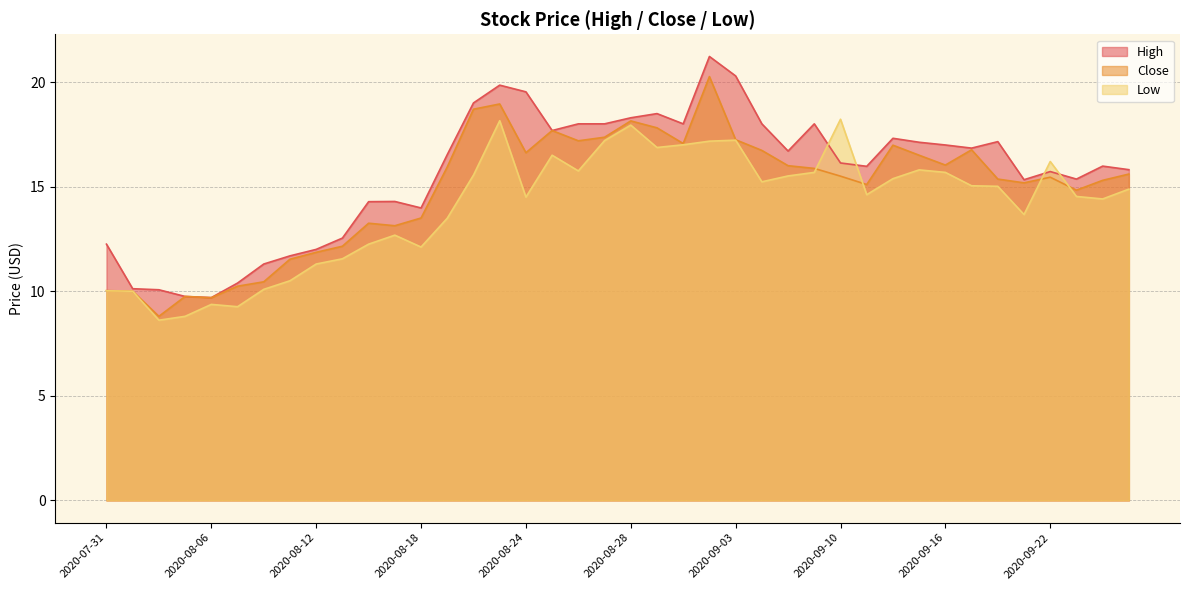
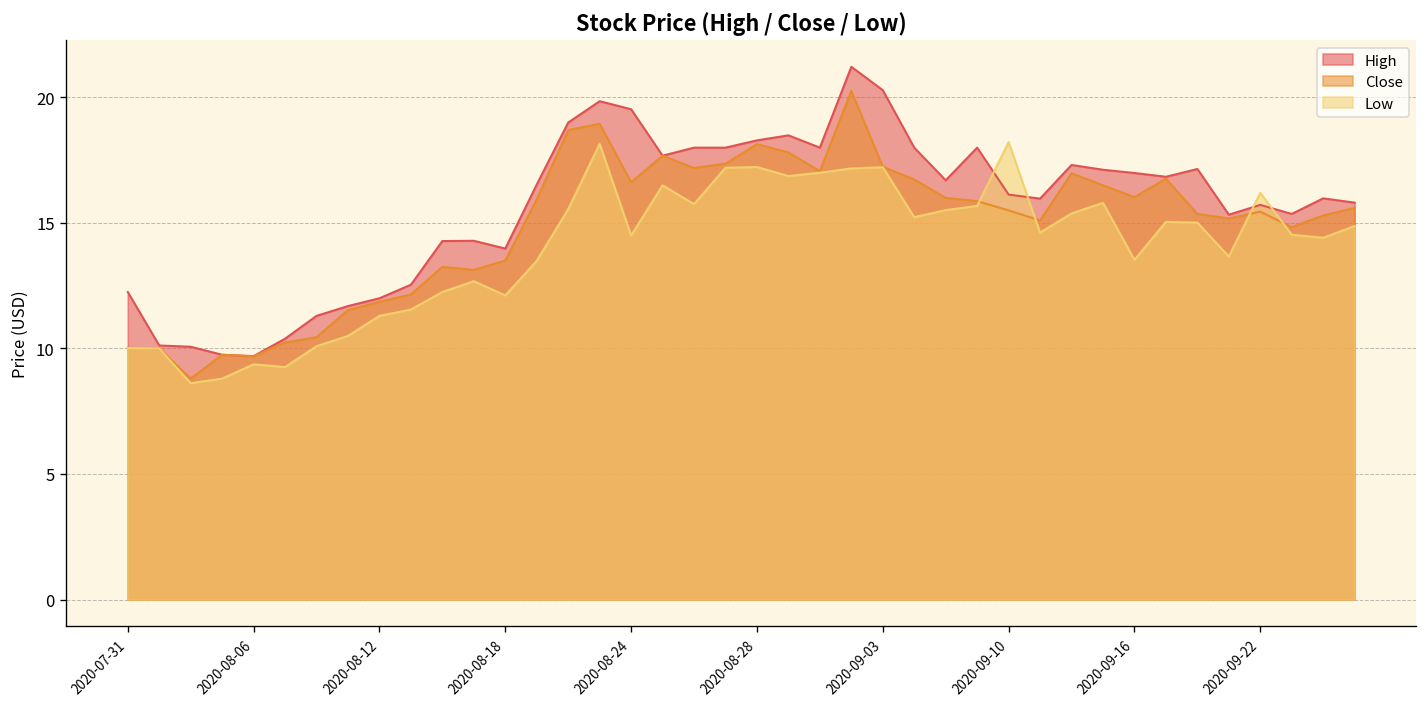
Low, 2020-08-28: 17.9 -> 17.2
Low, 2020-09-16: 15.7 -> 13.5
